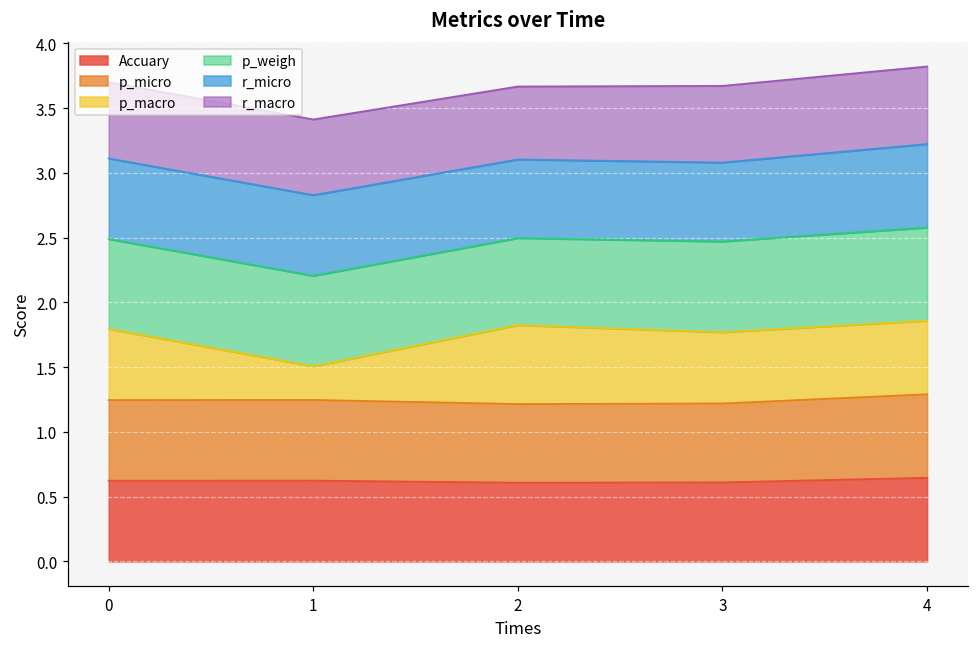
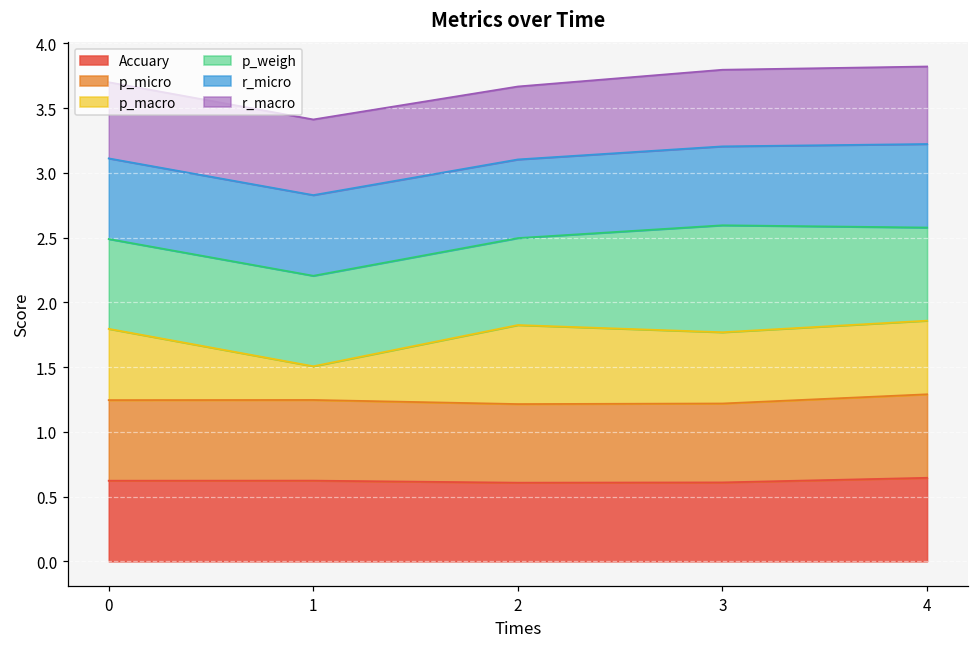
p_weigh, 3: 0.70 -> 0.83
